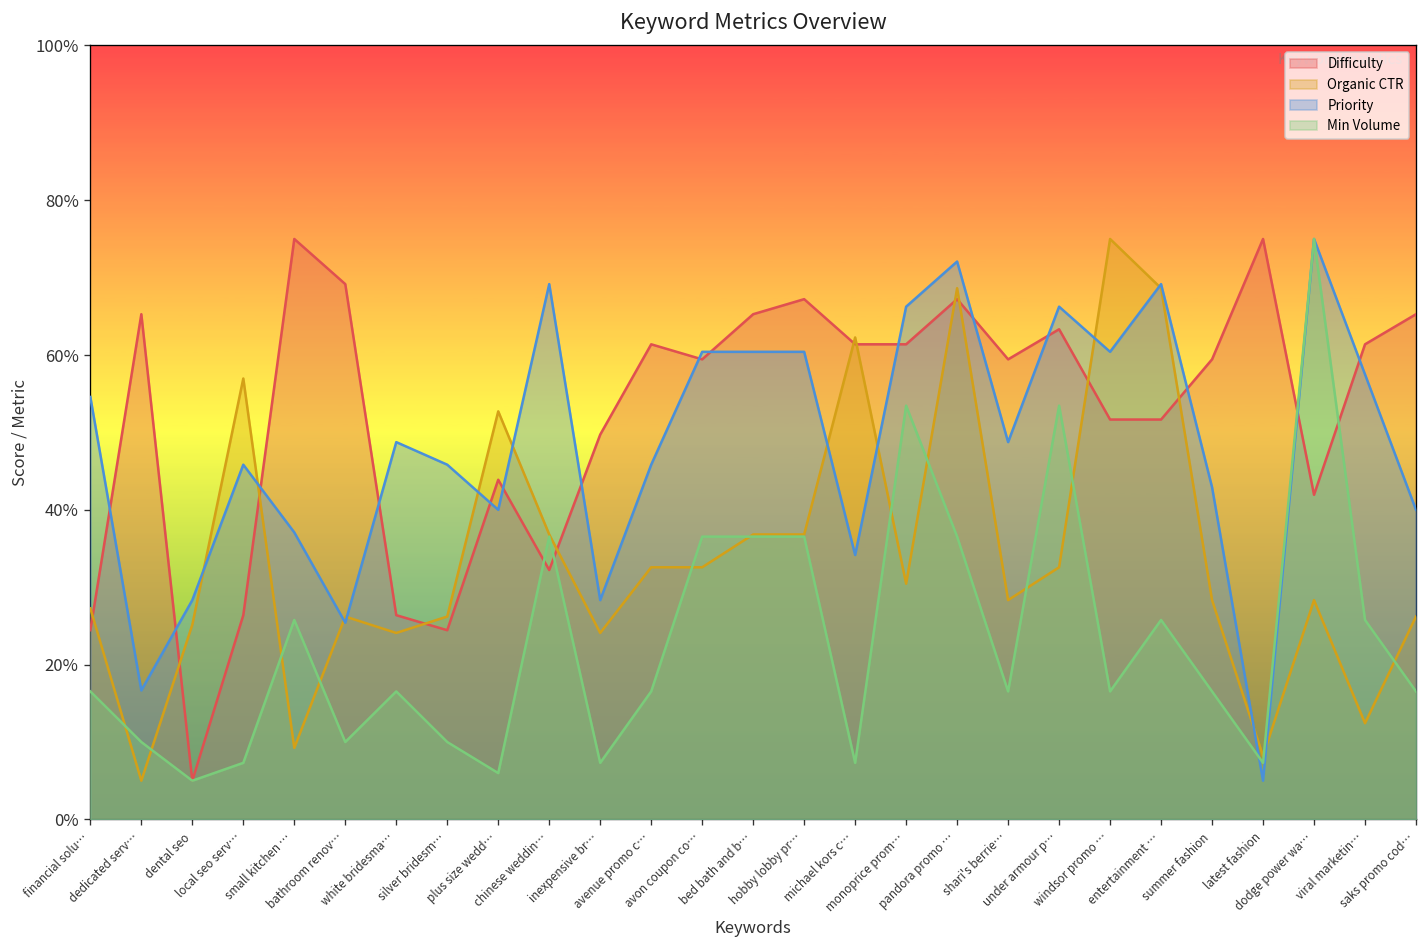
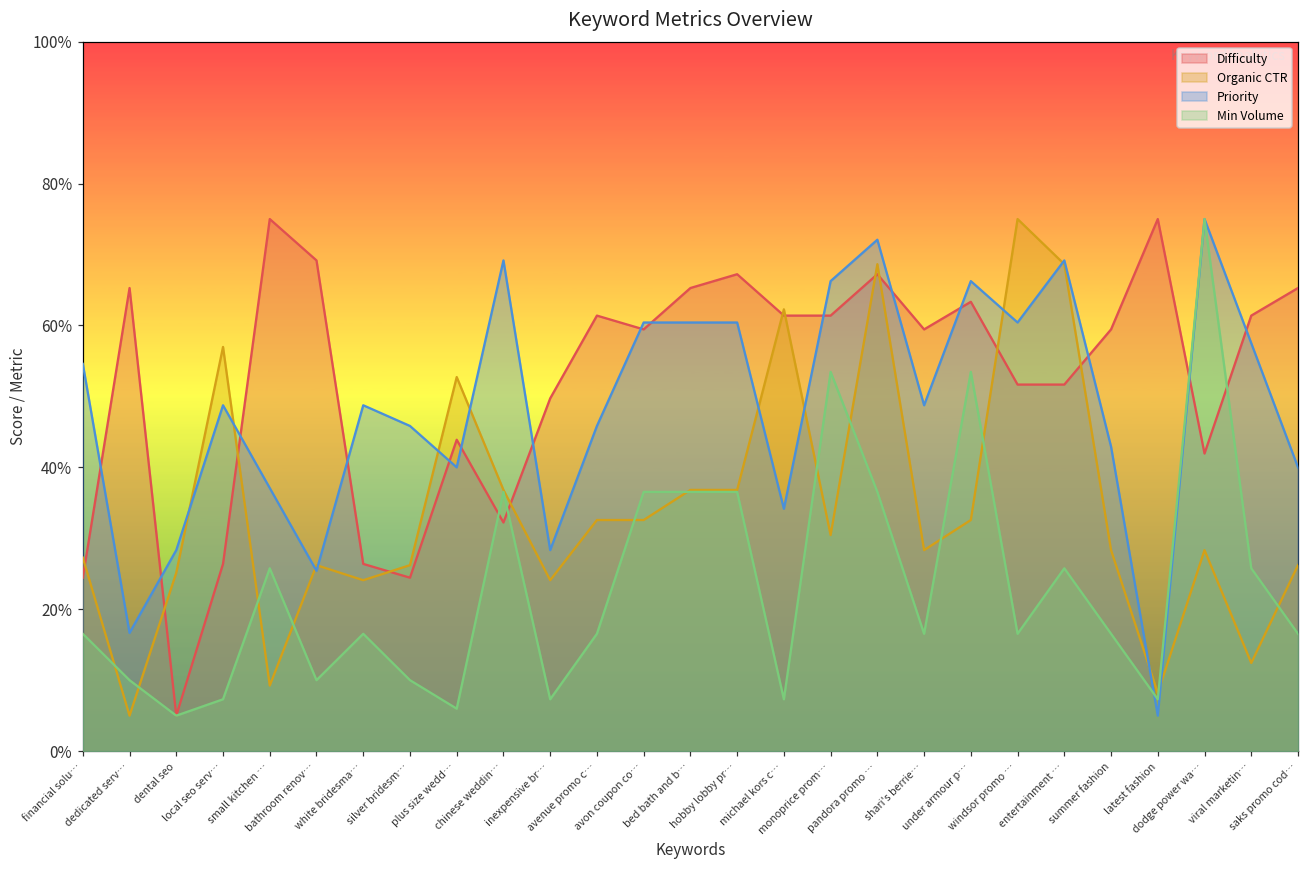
Priority, local seo serv…: 46% -> 49%
